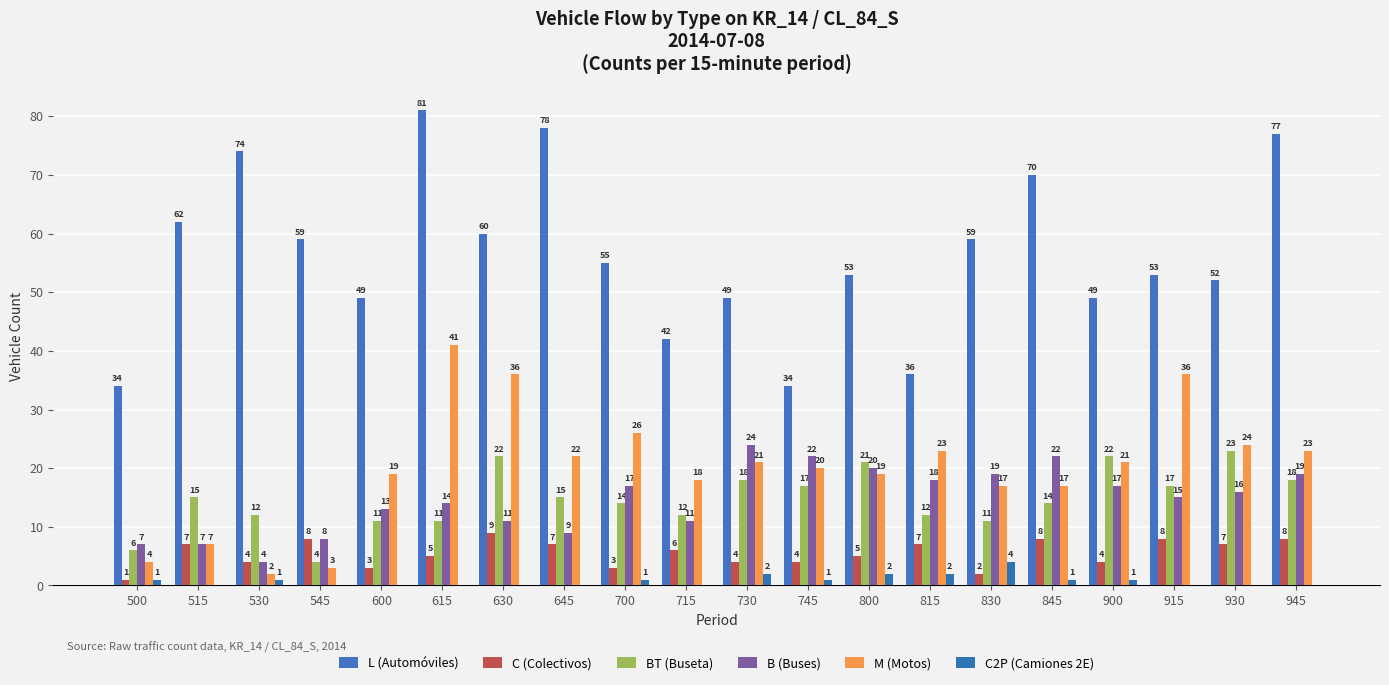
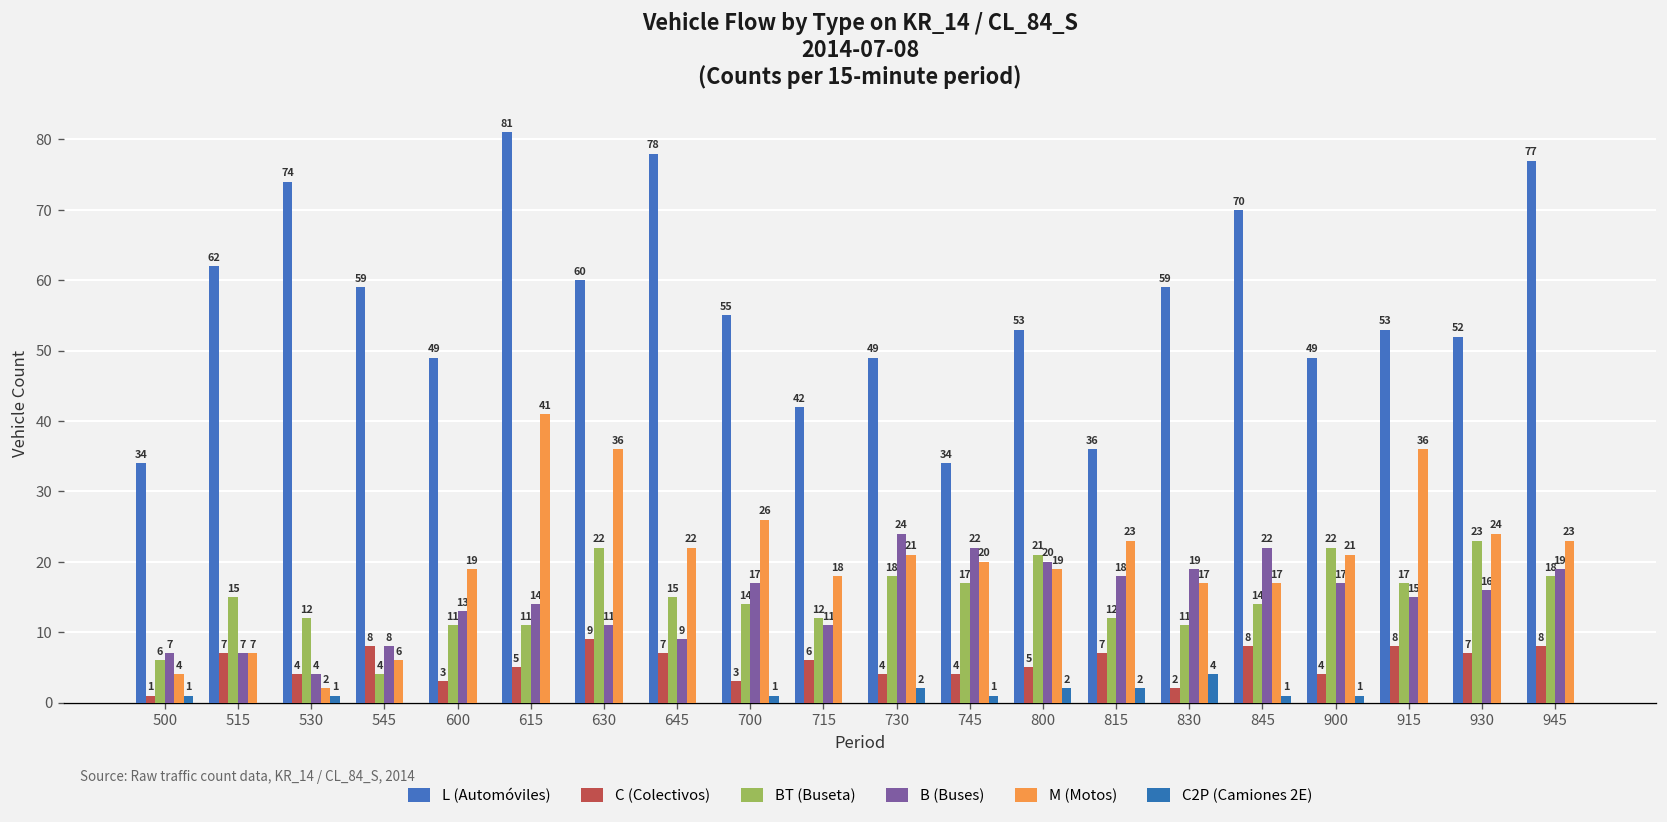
M (Motos), 545: 3 -> 6
